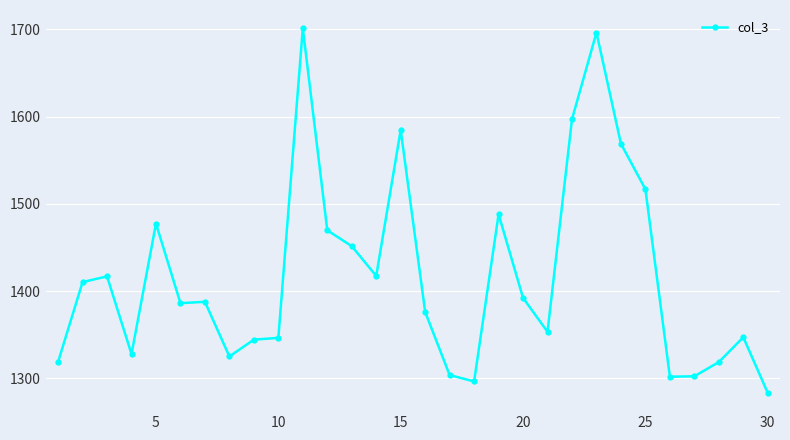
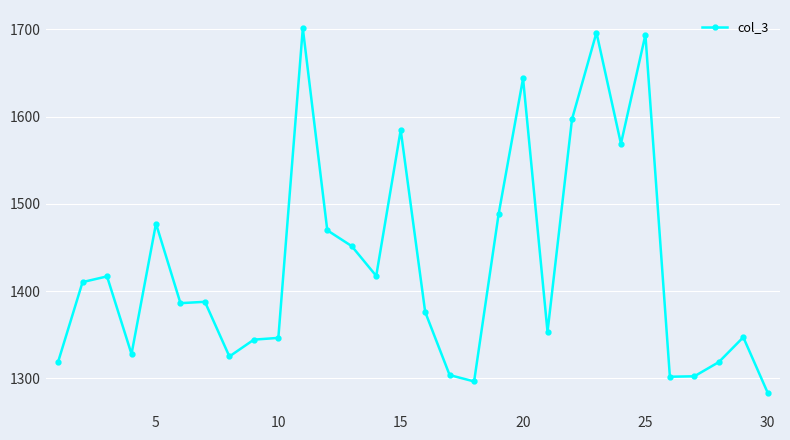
20: 1390 -> 1640
25: 1520 -> 1690
